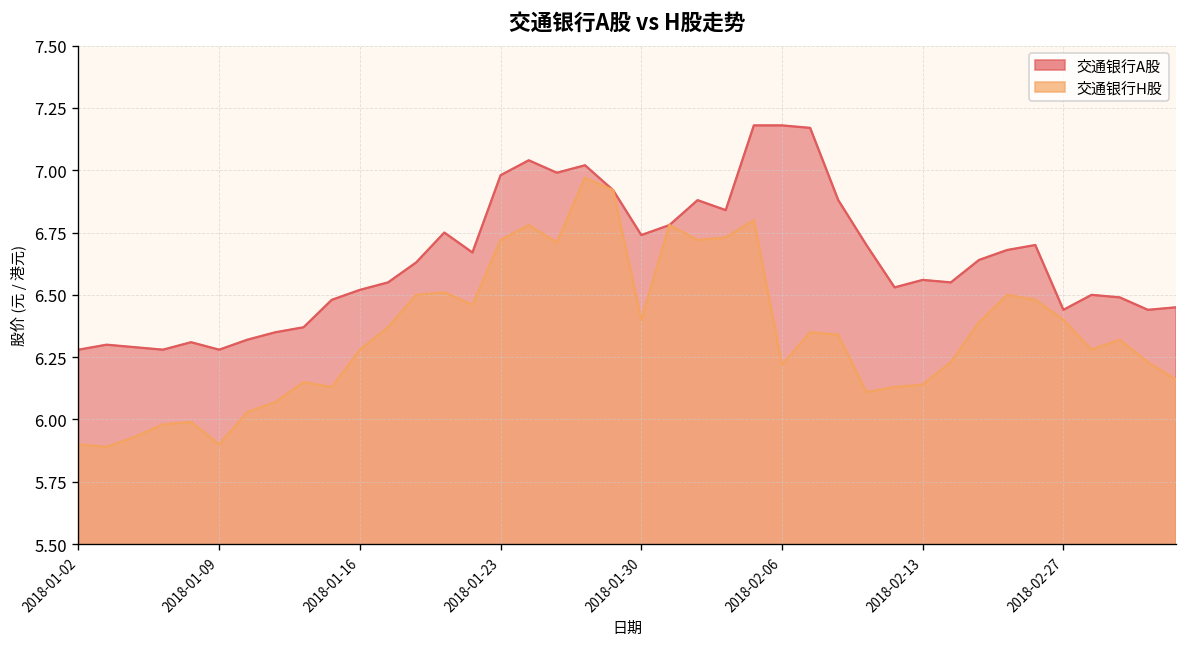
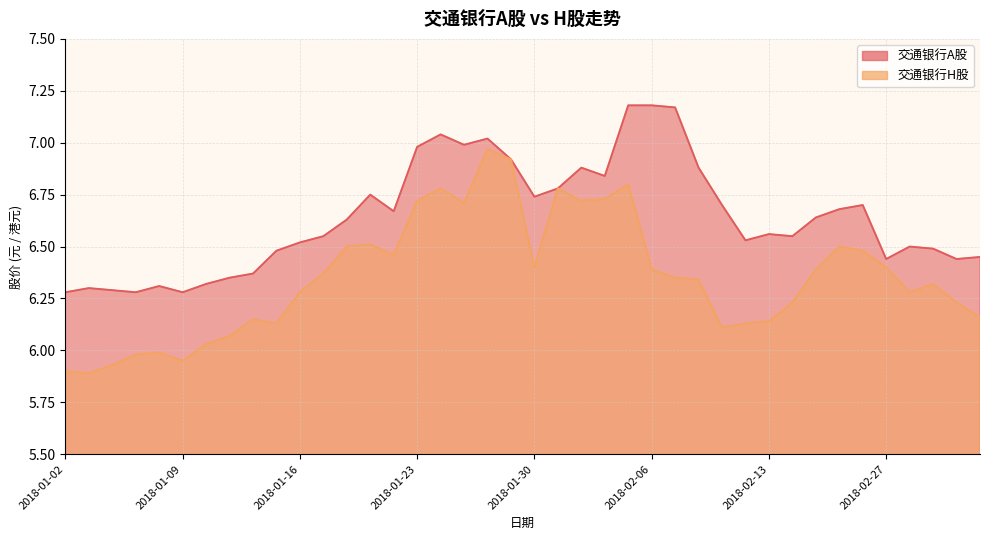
交通银行H股, 2018-01-09: 5.90 -> 5.95
交通银行H股, 2018-02-06: 6.22 -> 6.39
